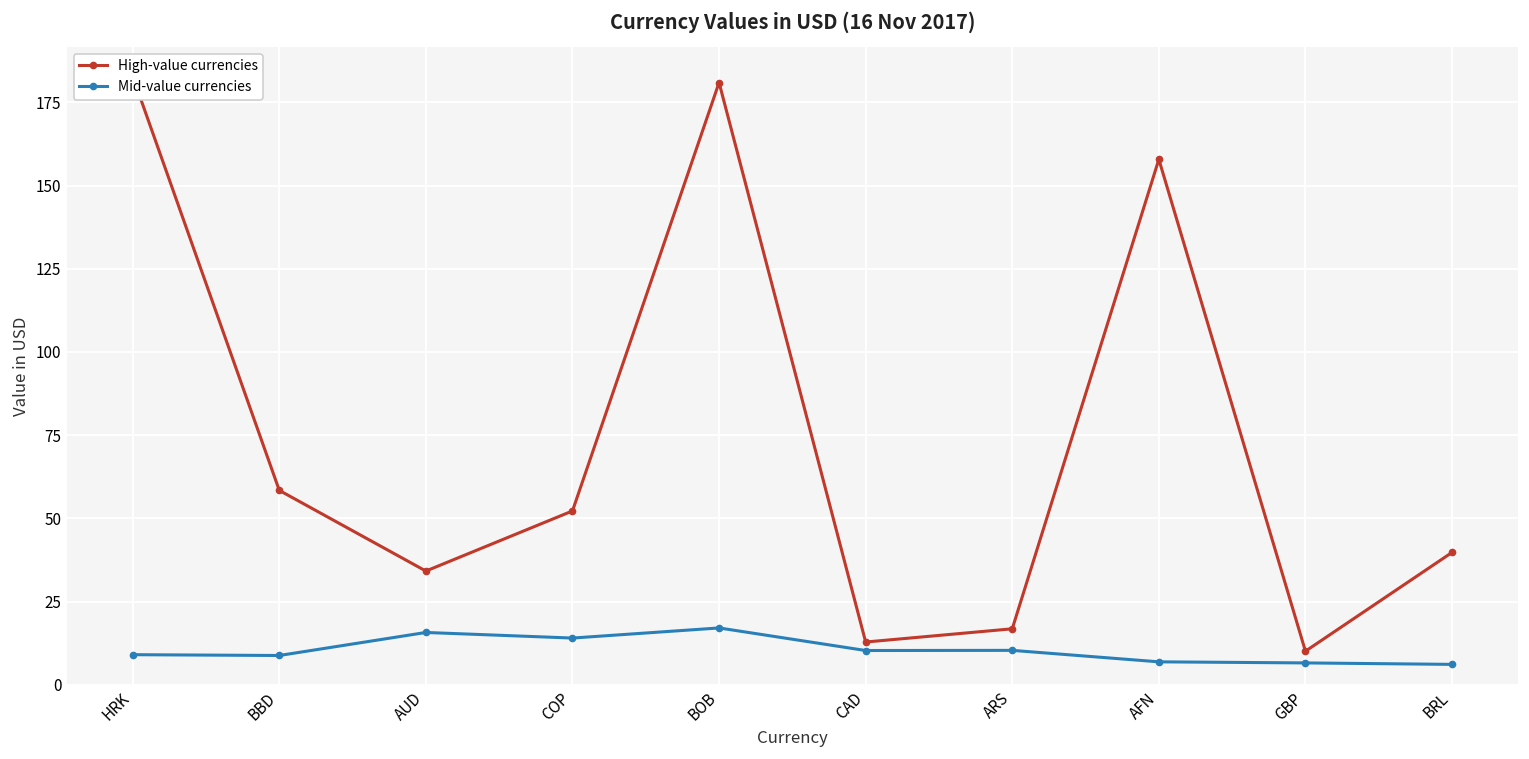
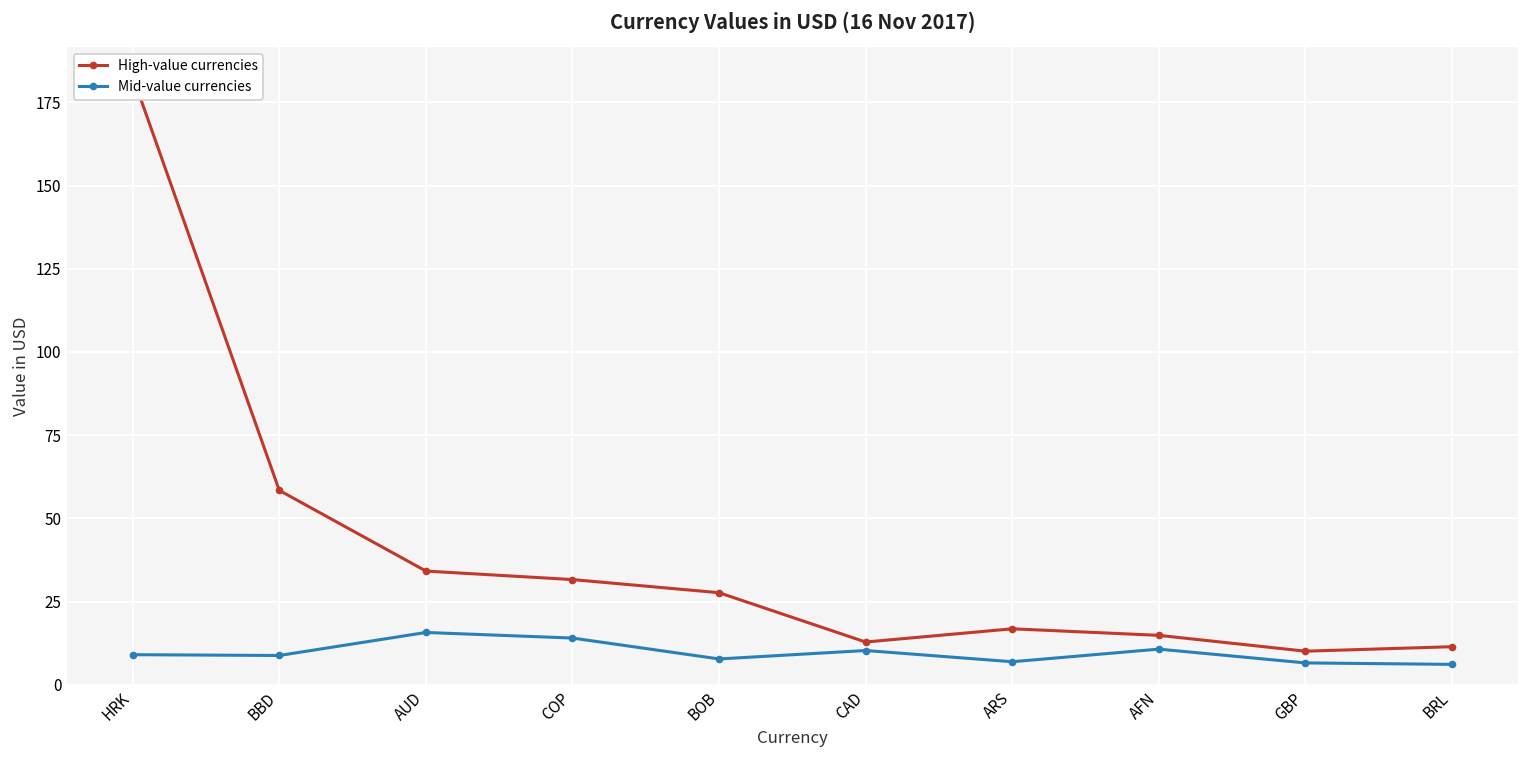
High-value currencies, COP: 52 -> 32
High-value currencies, BOB: 181 -> 28
Mid-value currencies, BOB: 17 -> 8
Mid-value currencies, ARS: 10 -> 7
High-value currencies, AFN: 158 -> 15
Mid-value currencies, AFN: 7 -> 11
High-value currencies, BRL: 40 -> 11
